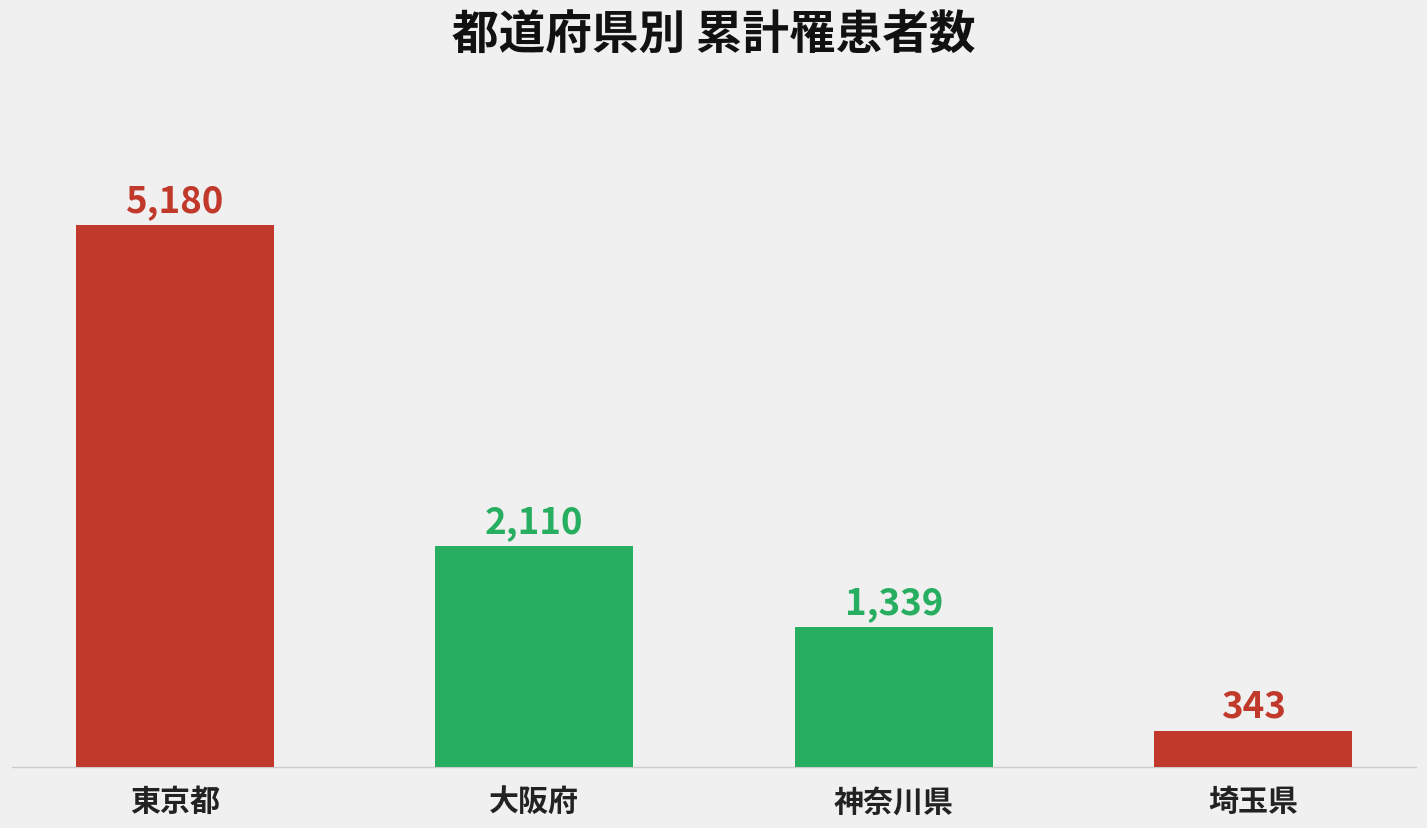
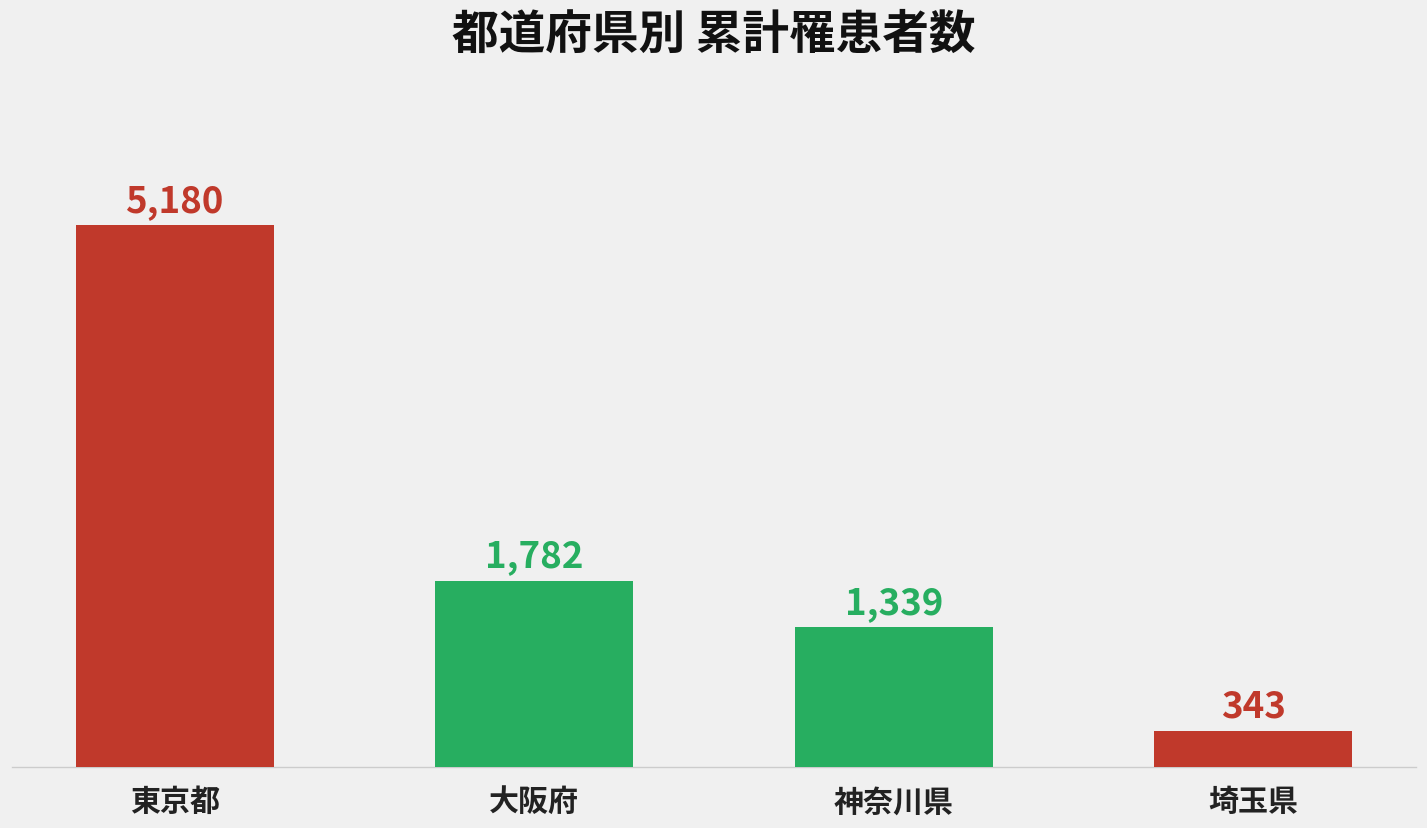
大阪府: 2,110 -> 1,782
